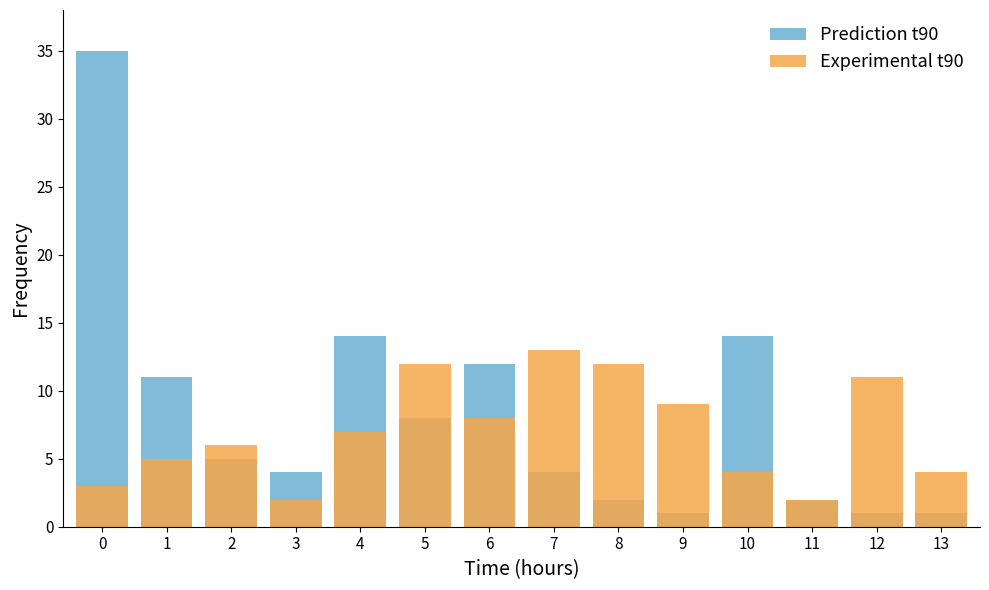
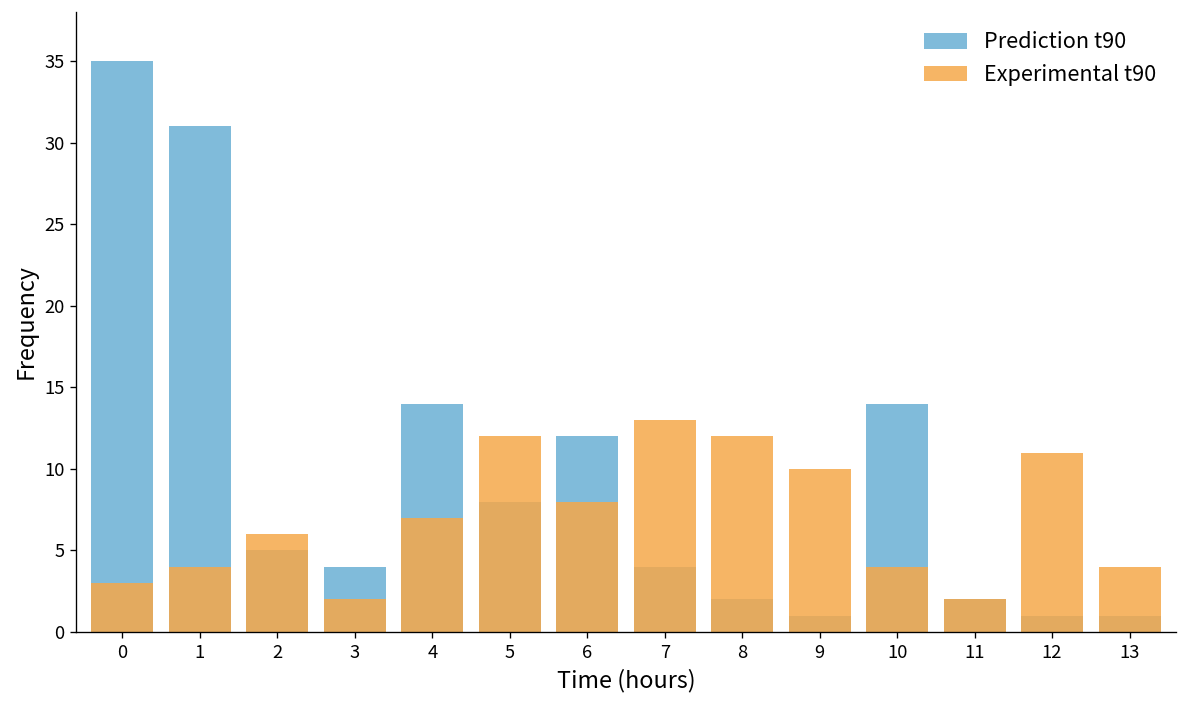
Prediction t90, 1: 11 -> 31
Experimental t90, 1: 5 -> 4
Experimental t90, 9: 9 -> 10
